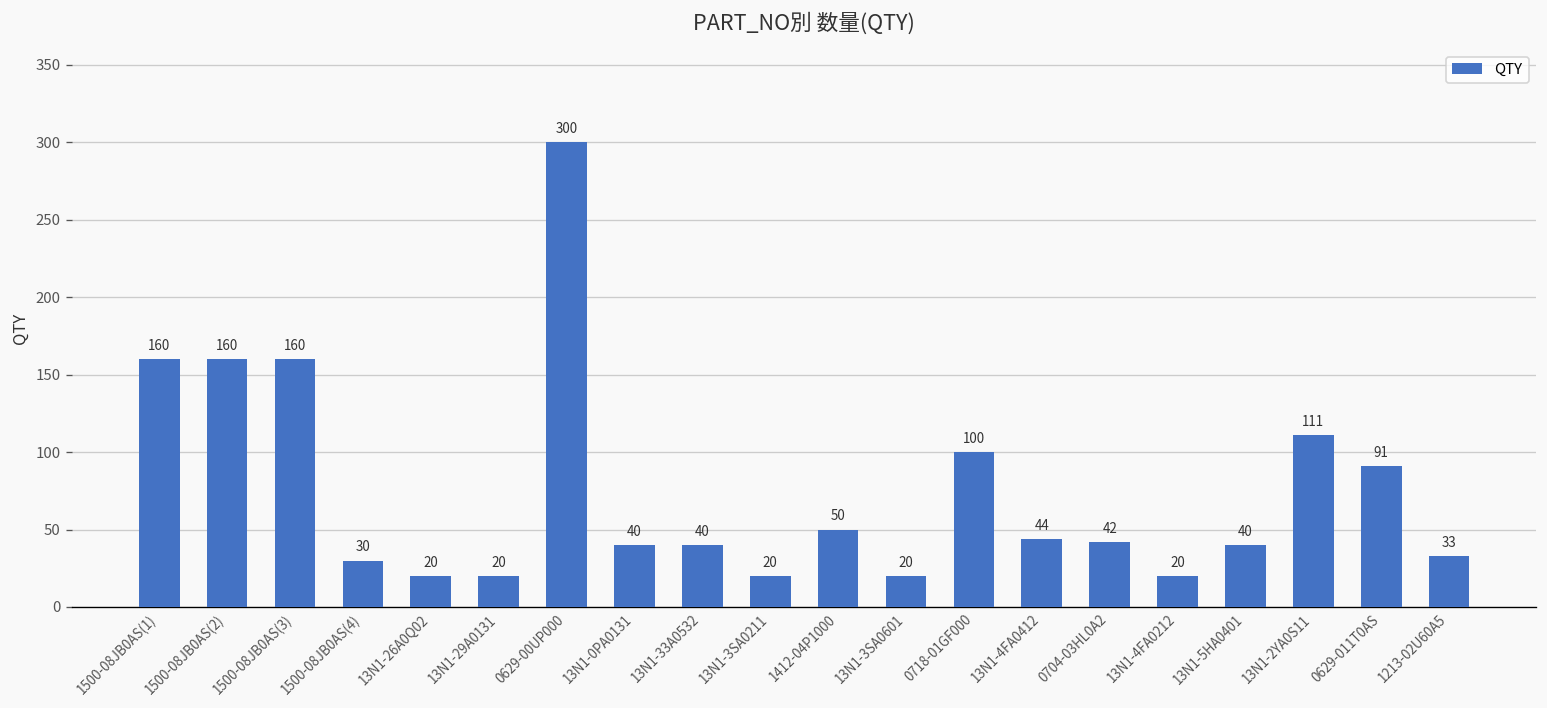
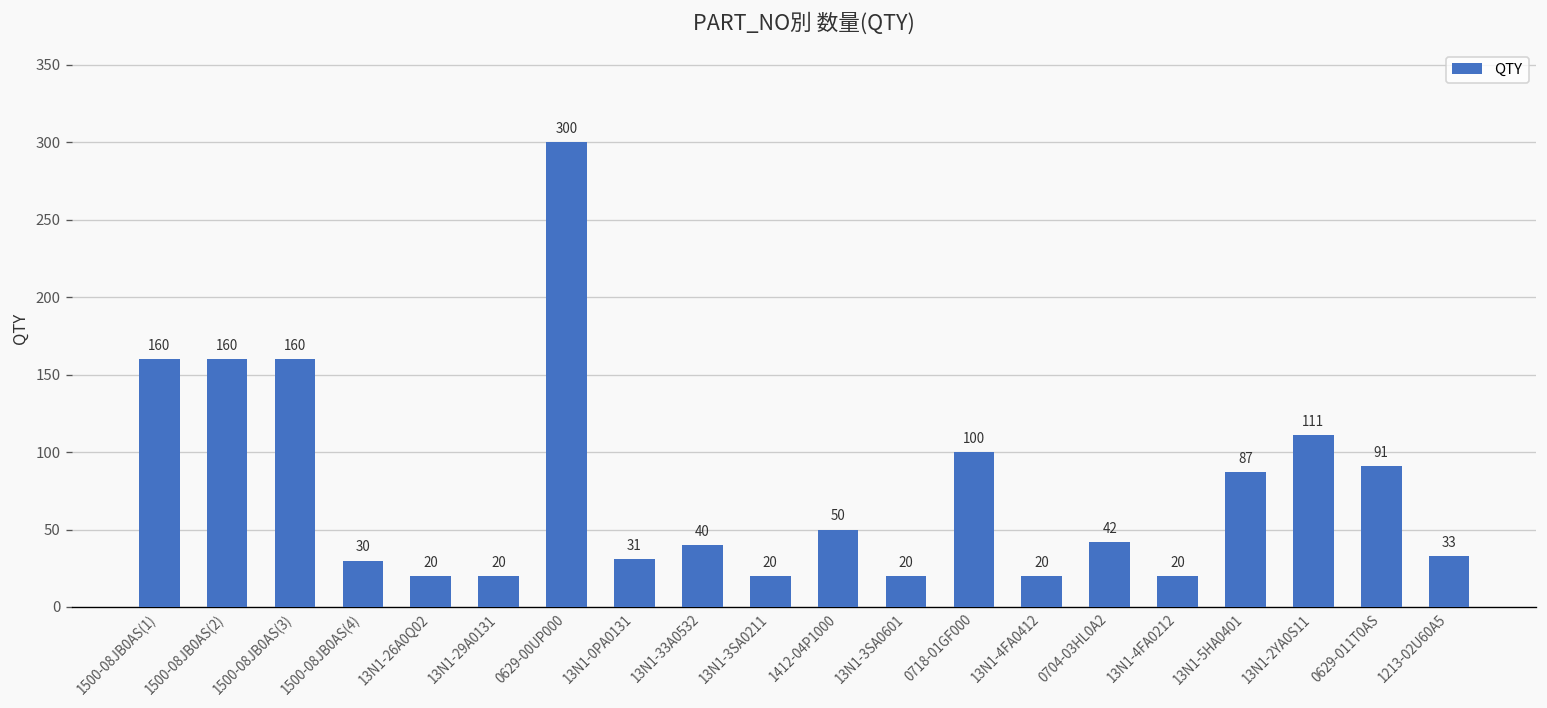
13N1-0PA0131: 40 -> 31
13N1-4FA0412: 44 -> 20
13N1-5HA0401: 40 -> 87
